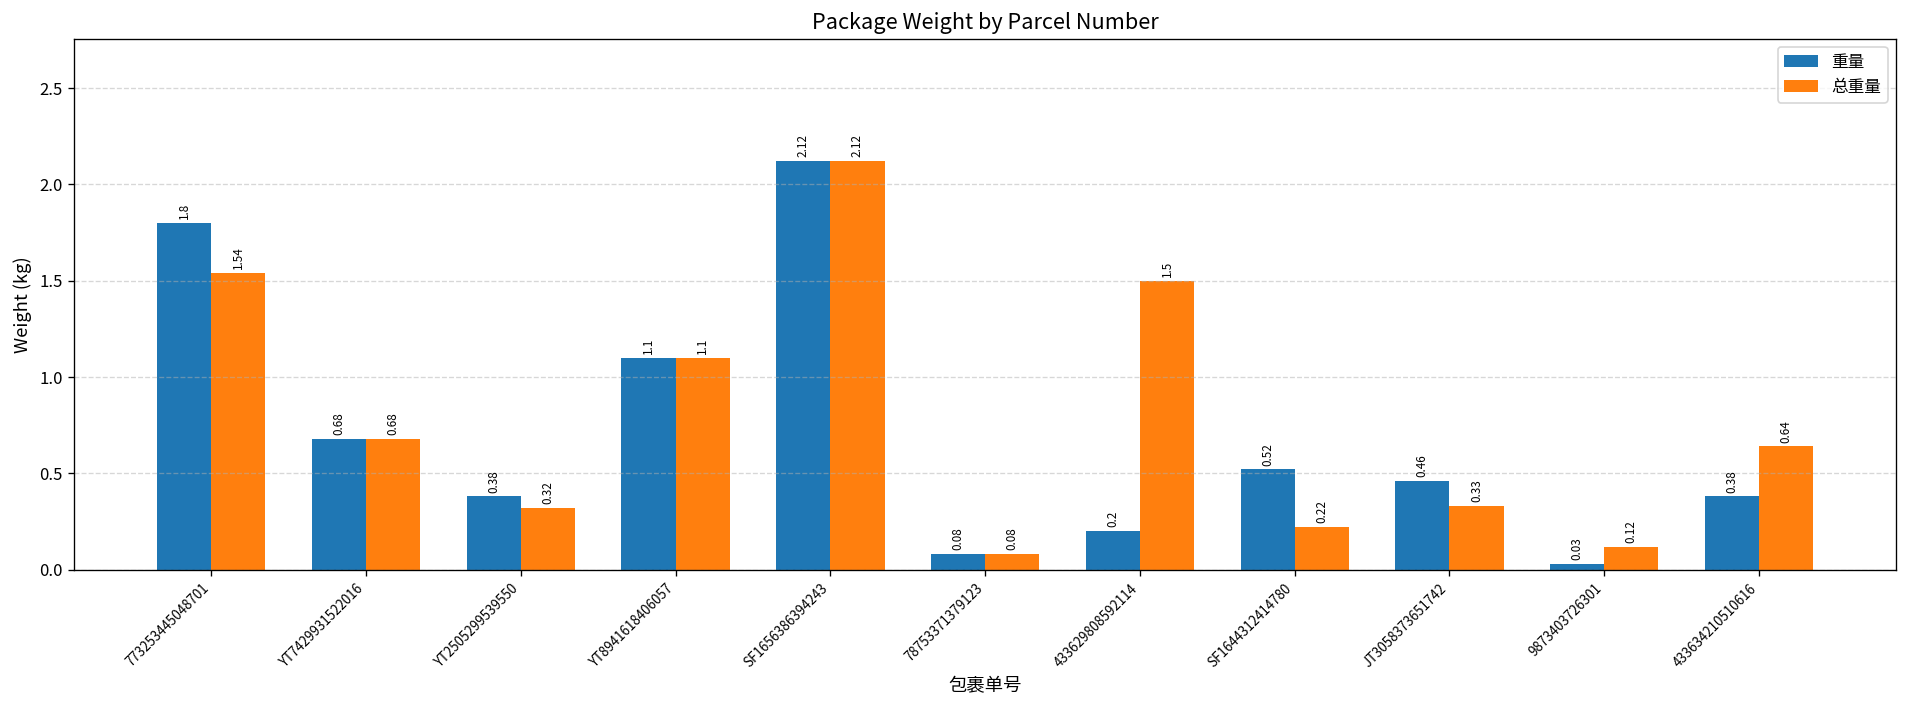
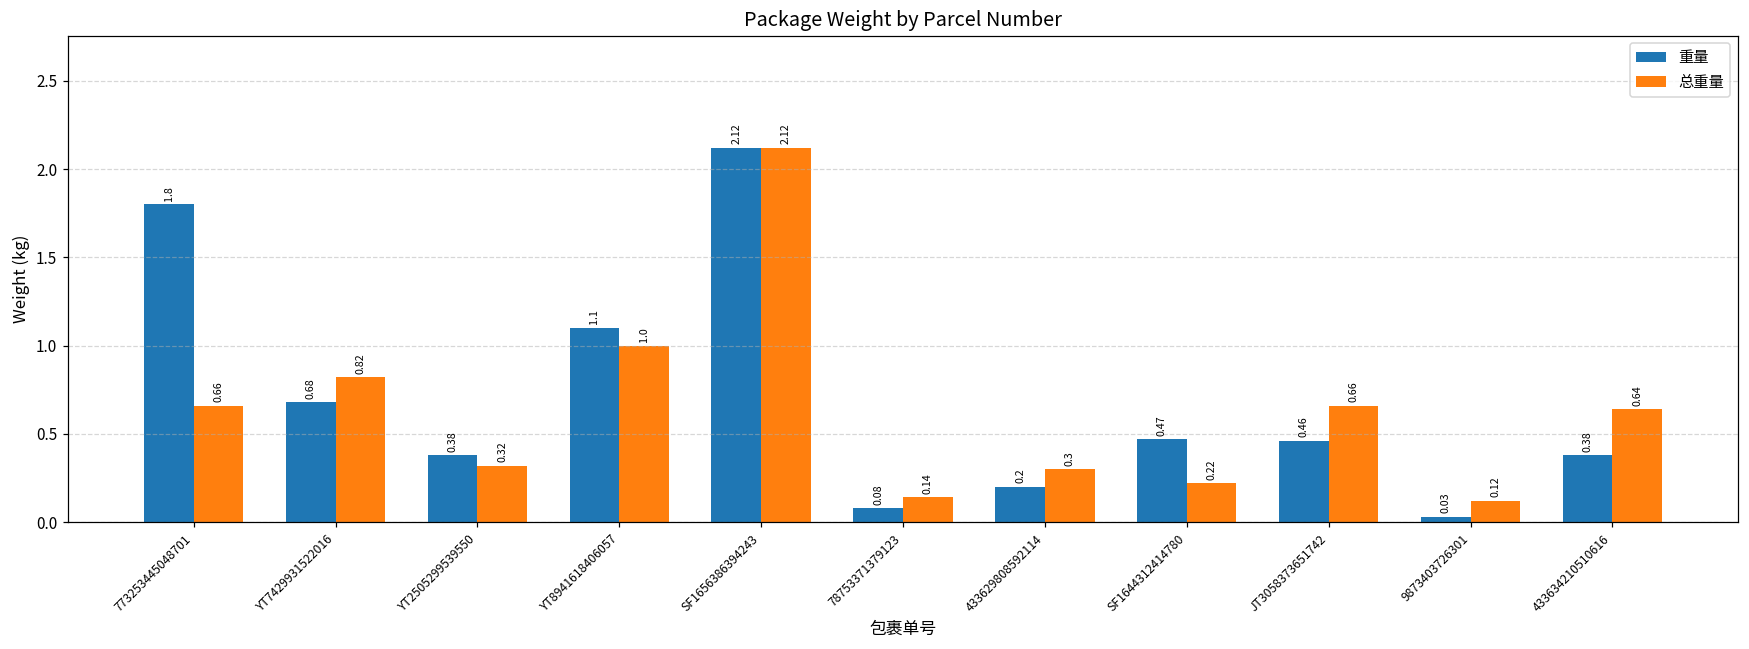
总重量, 773253445048701: 1.54 -> 0.66
总重量, YT7429931522016: 0.68 -> 0.82
总重量, YT8941618406057: 1.1 -> 1.0
总重量, 78753371379123: 0.08 -> 0.14
总重量, 433629808592114: 1.5 -> 0.3
重量, SF1644312414780: 0.52 -> 0.47
总重量, JT3058373651742: 0.33 -> 0.66
